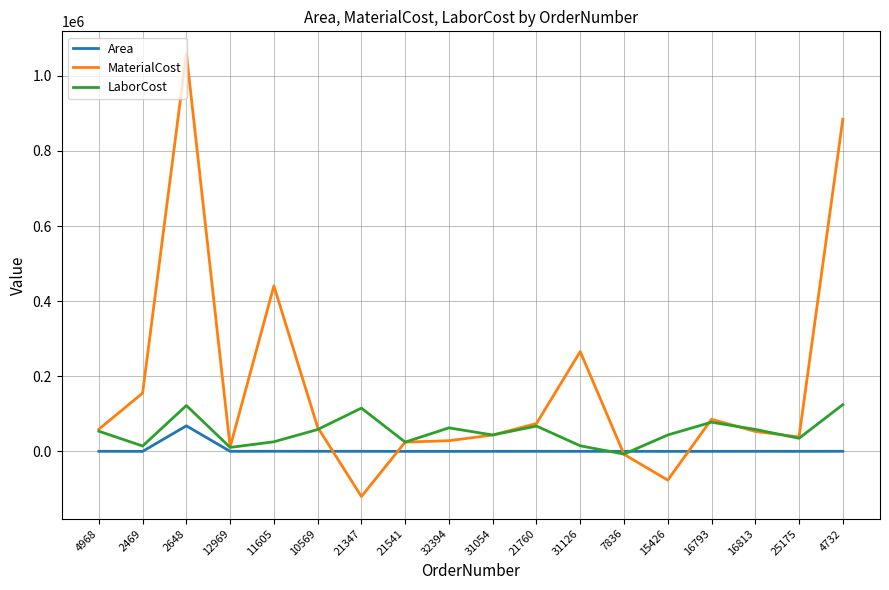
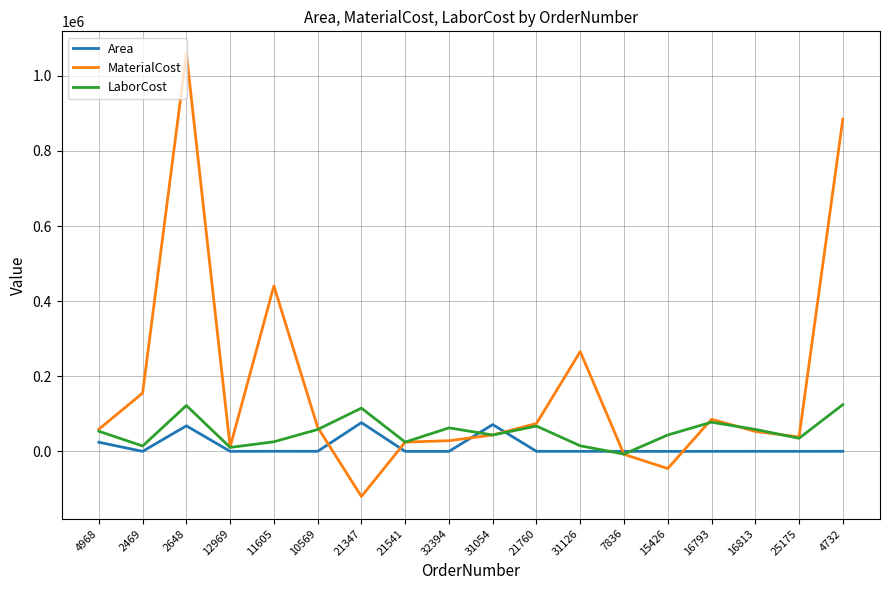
Area, 4968: 0 -> 20000
Area, 21347: 0 -> 80000
Area, 31054: 0 -> 70000
MaterialCost, 15426: -80000 -> -50000
